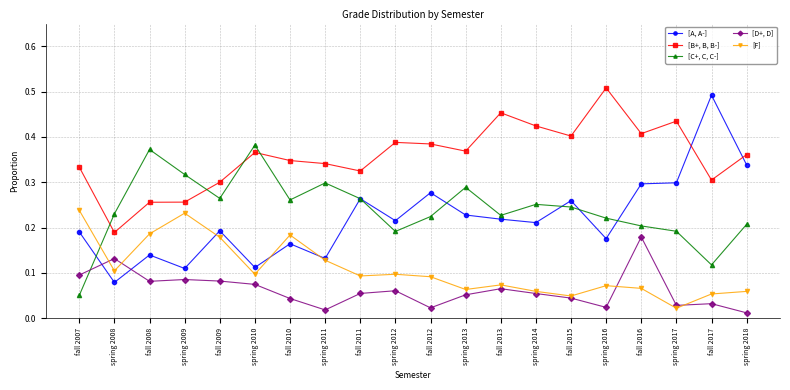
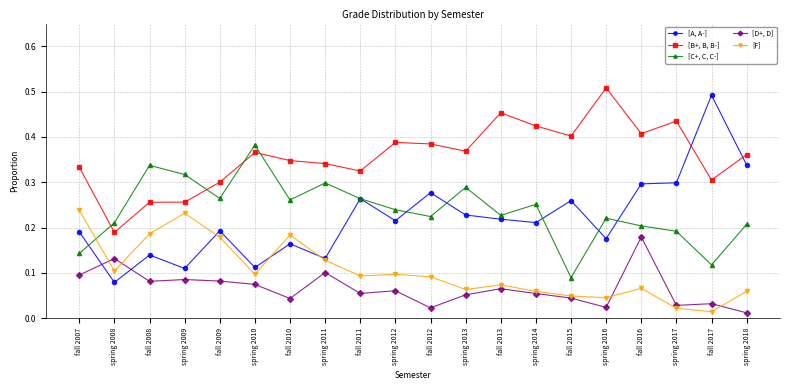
[C+, C, C-], fall 2007: 0.05 -> 0.14
[C+, C, C-], spring 2008: 0.23 -> 0.21
[C+, C, C-], fall 2008: 0.37 -> 0.34
[D+, D], spring 2011: 0.02 -> 0.10
[C+, C, C-], spring 2012: 0.19 -> 0.24
[C+, C, C-], fall 2015: 0.25 -> 0.09
[F], spring 2016: 0.07 -> 0.05
[F], fall 2017: 0.05 -> 0.01
